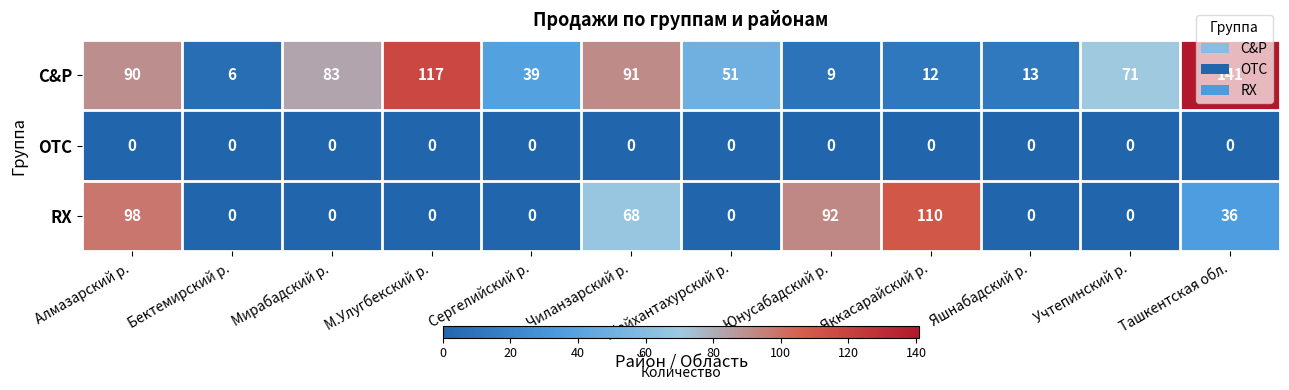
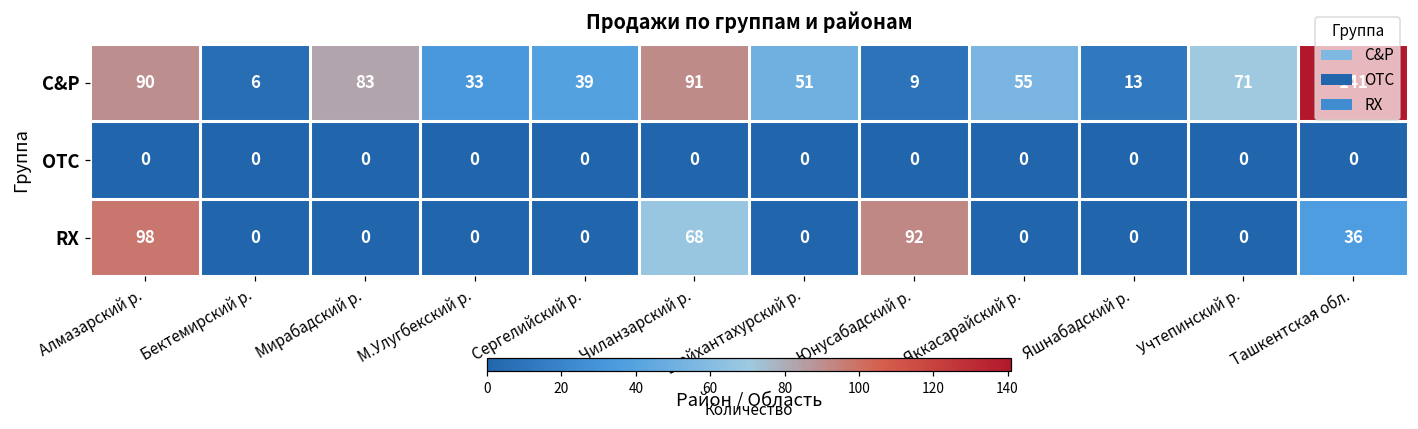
C&P, М.Улугбекский р.: 117 -> 33
C&P, Яккасарайский р.: 12 -> 55
RX, Яккасарайский р.: 110 -> 0
